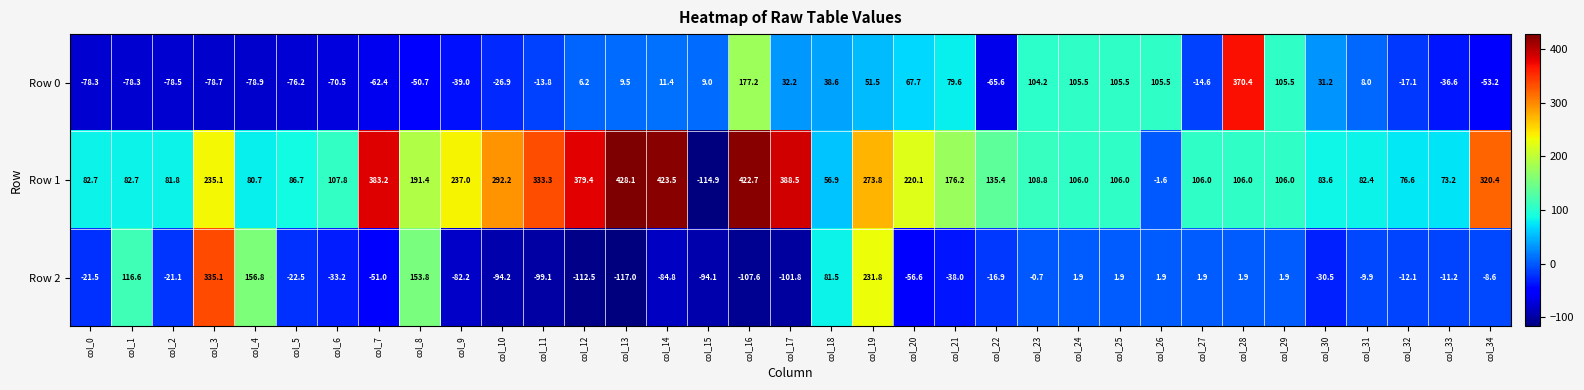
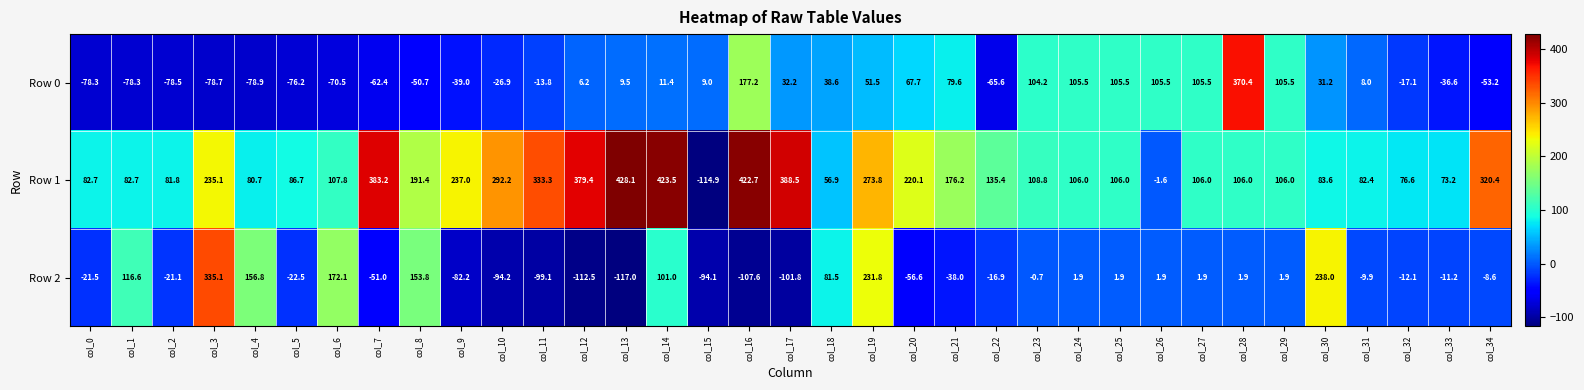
Row 0, col_27: -14.6 -> 105.5
Row 2, col_6: -33.2 -> 172.1
Row 2, col_14: -84.8 -> 101.0
Row 2, col_30: -30.5 -> 238.0
